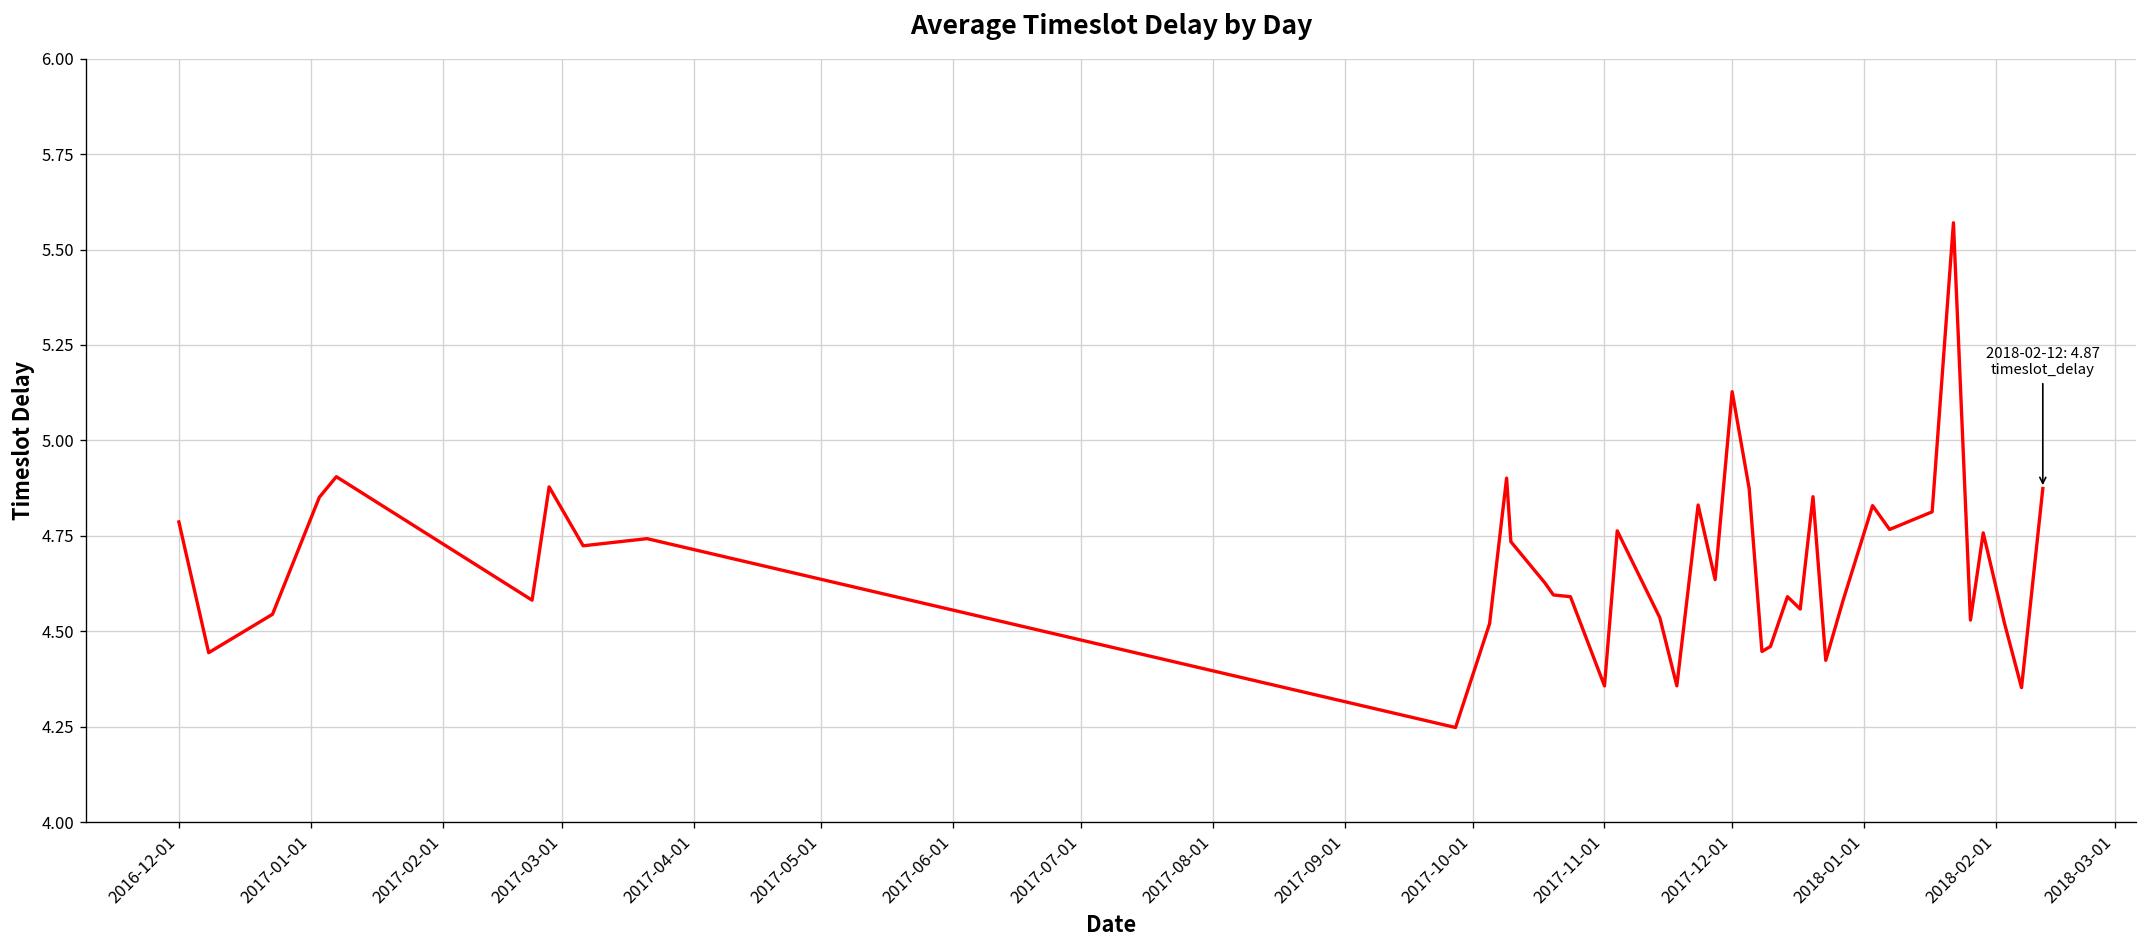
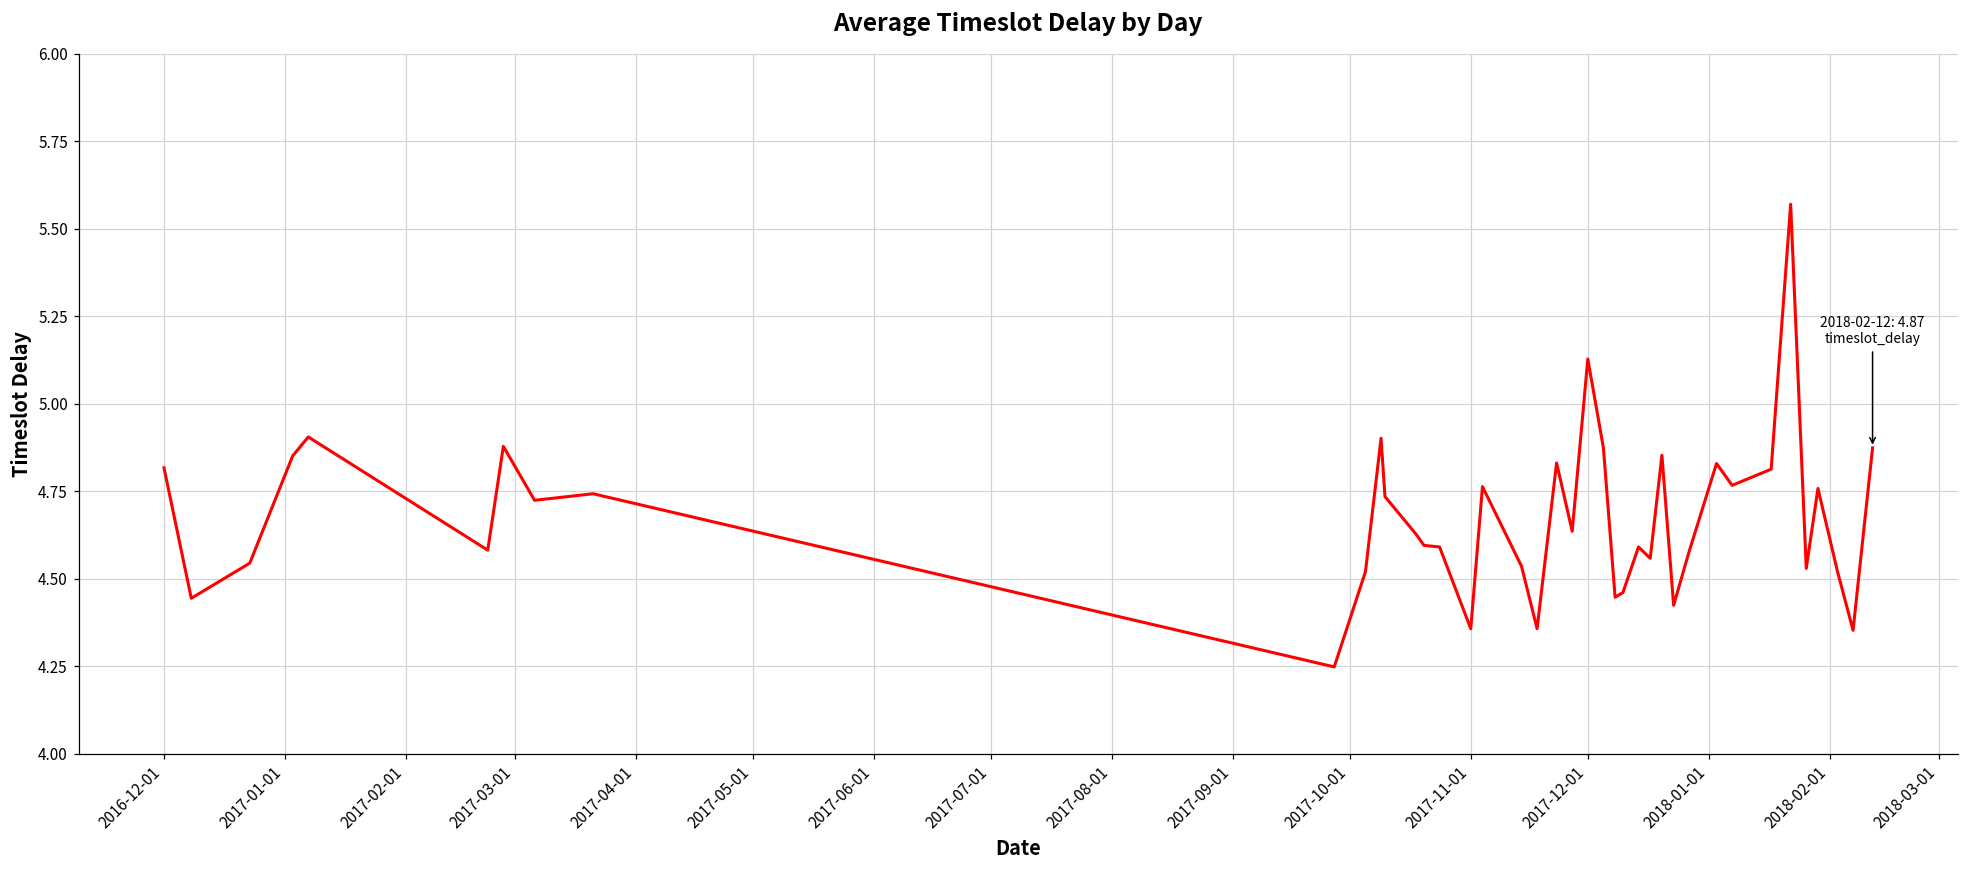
2016-12-01: 4.79 -> 4.82
